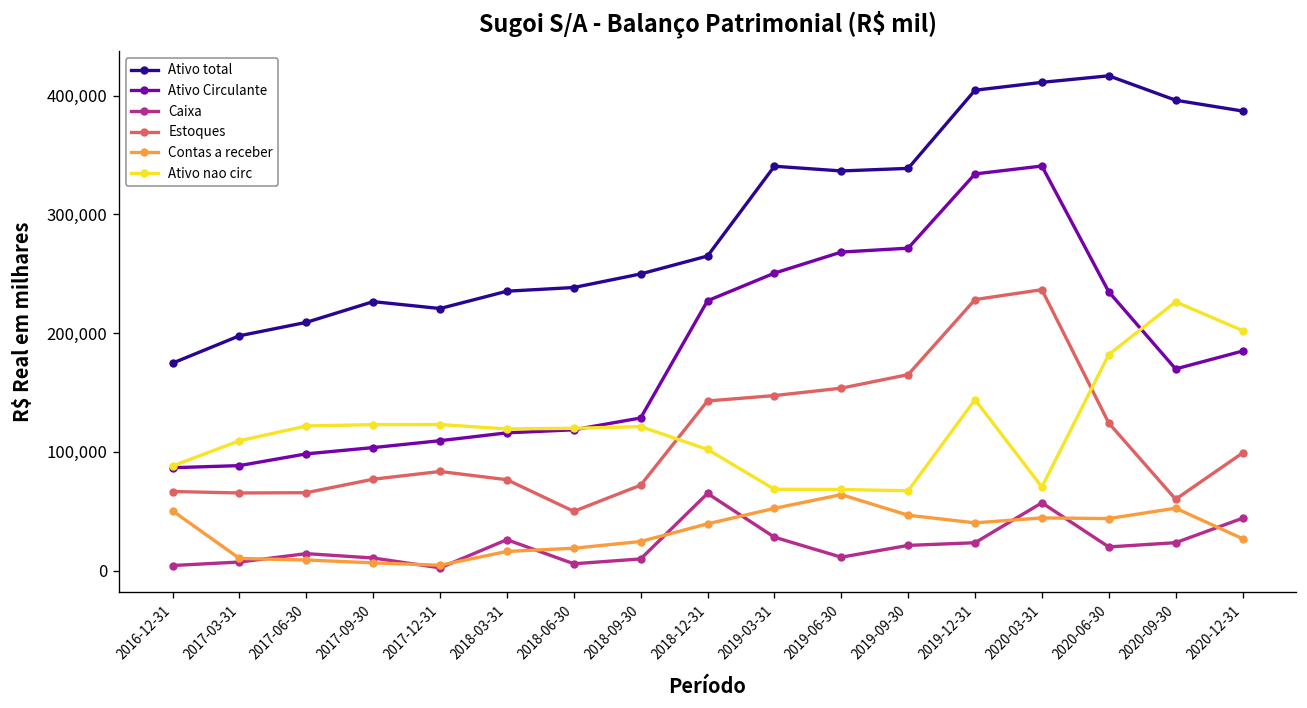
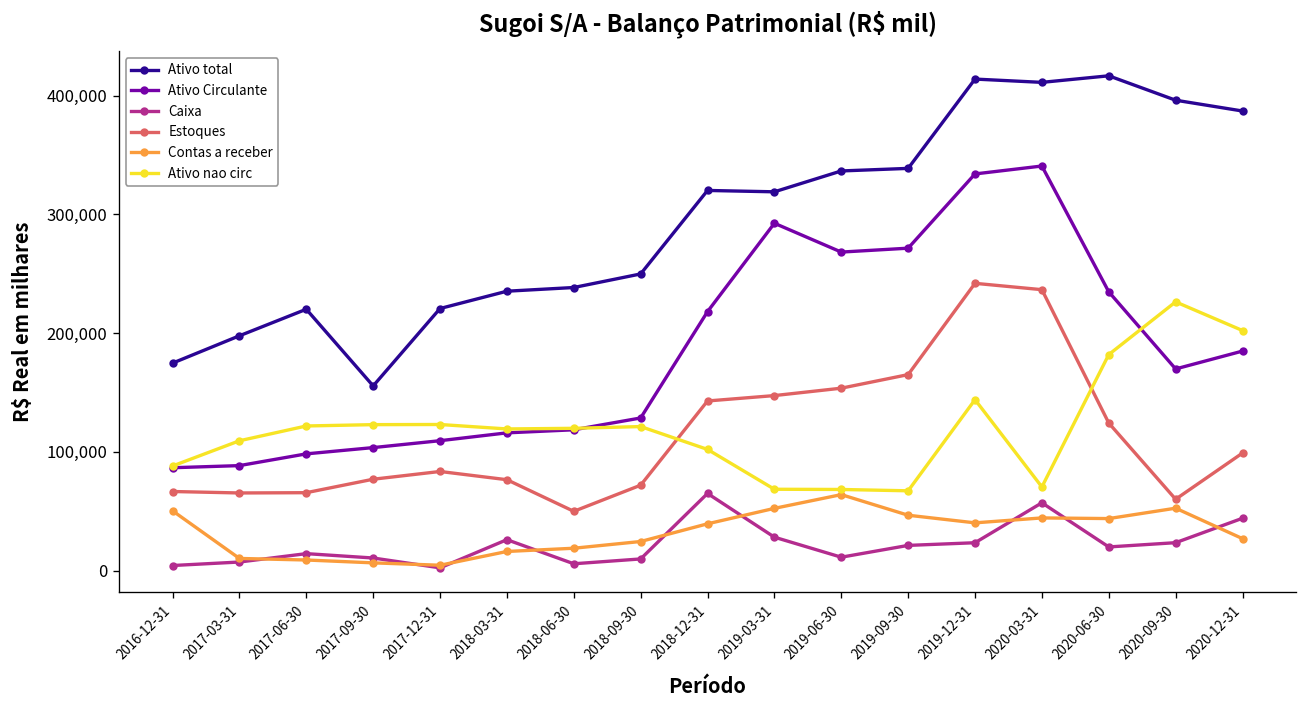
Ativo total, 2017-06-30: 210,000 -> 220,000
Ativo total, 2017-09-30: 230,000 -> 160,000
Ativo total, 2018-12-31: 260,000 -> 320,000
Ativo Circulante, 2018-12-31: 230,000 -> 220,000
Ativo total, 2019-03-31: 340,000 -> 320,000
Ativo Circulante, 2019-03-31: 250,000 -> 290,000
Ativo total, 2019-12-31: 400,000 -> 410,000
Estoques, 2019-12-31: 230,000 -> 240,000
